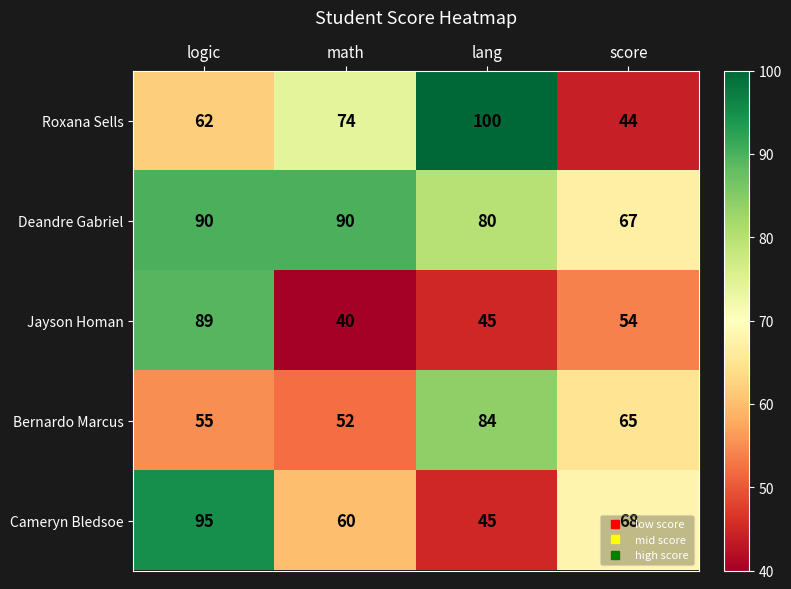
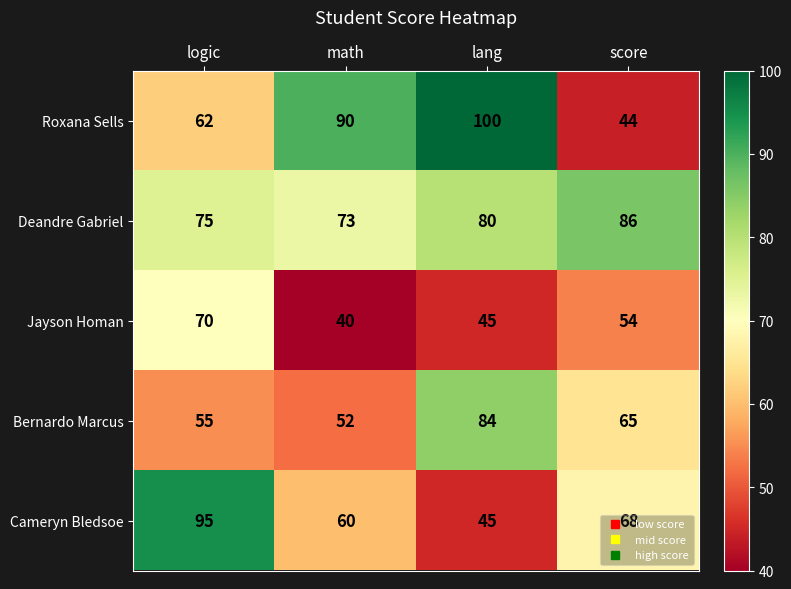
Roxana Sells, math: 74 -> 90
Deandre Gabriel, logic: 90 -> 75
Deandre Gabriel, math: 90 -> 73
Deandre Gabriel, score: 67 -> 86
Jayson Homan, logic: 89 -> 70
